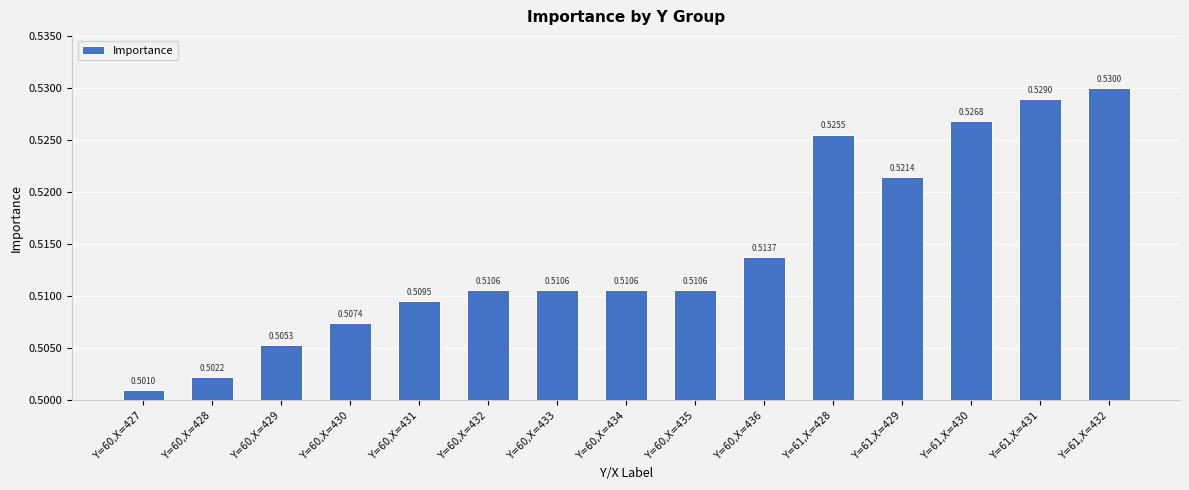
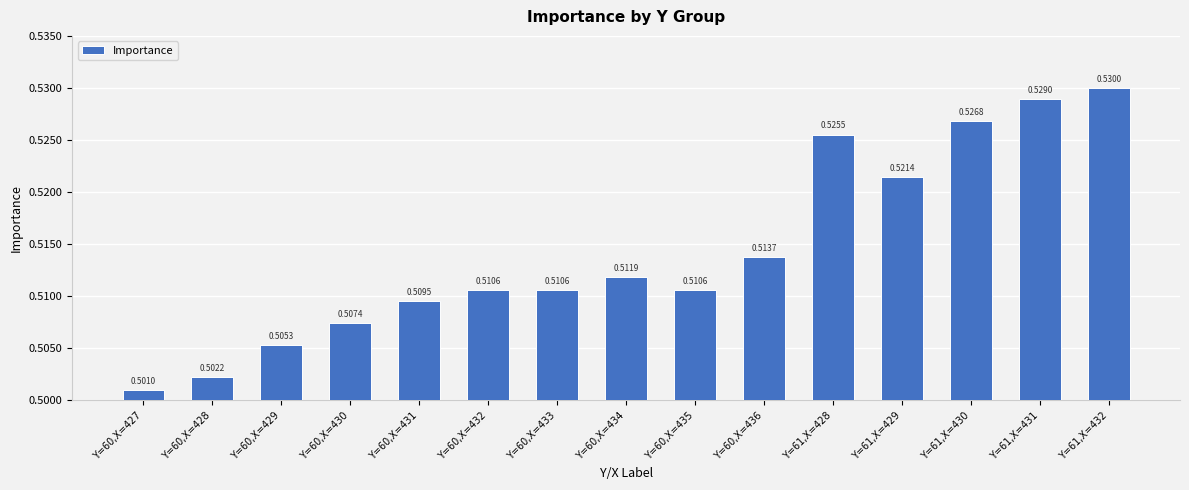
Y=60,X=434: 0.5106 -> 0.5119
